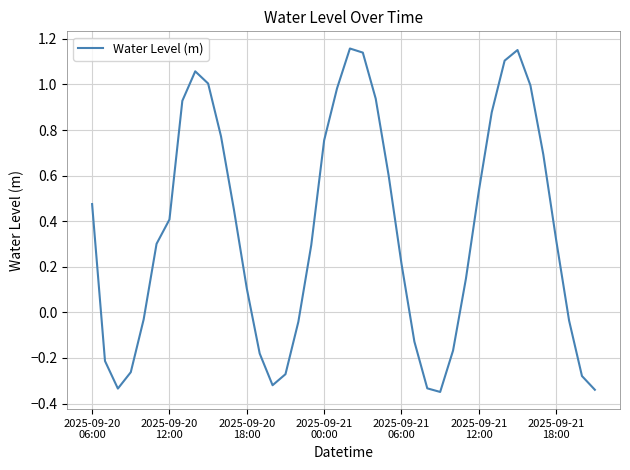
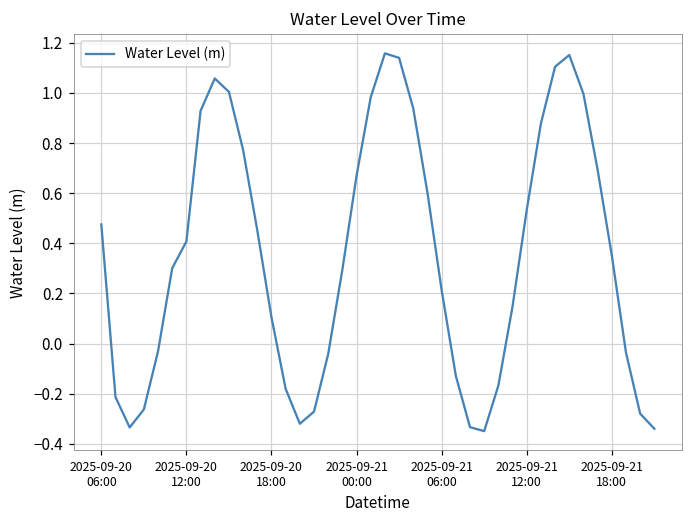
2025-09-21 00:00: 0.76 -> 0.67
2025-09-21 18:00: 0.32 -> 0.35
